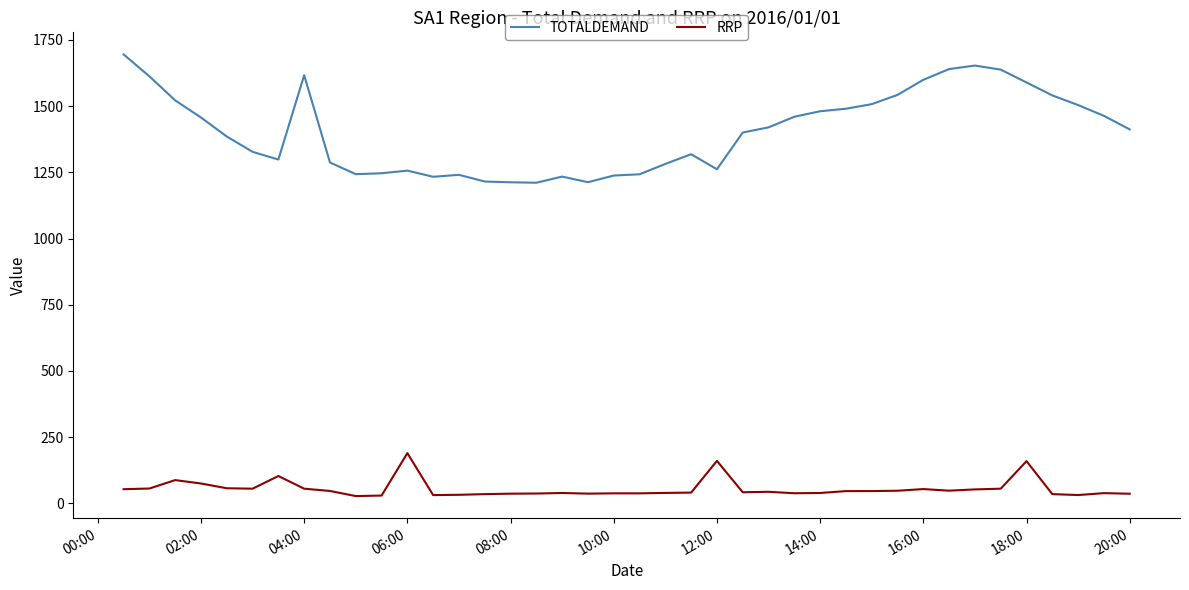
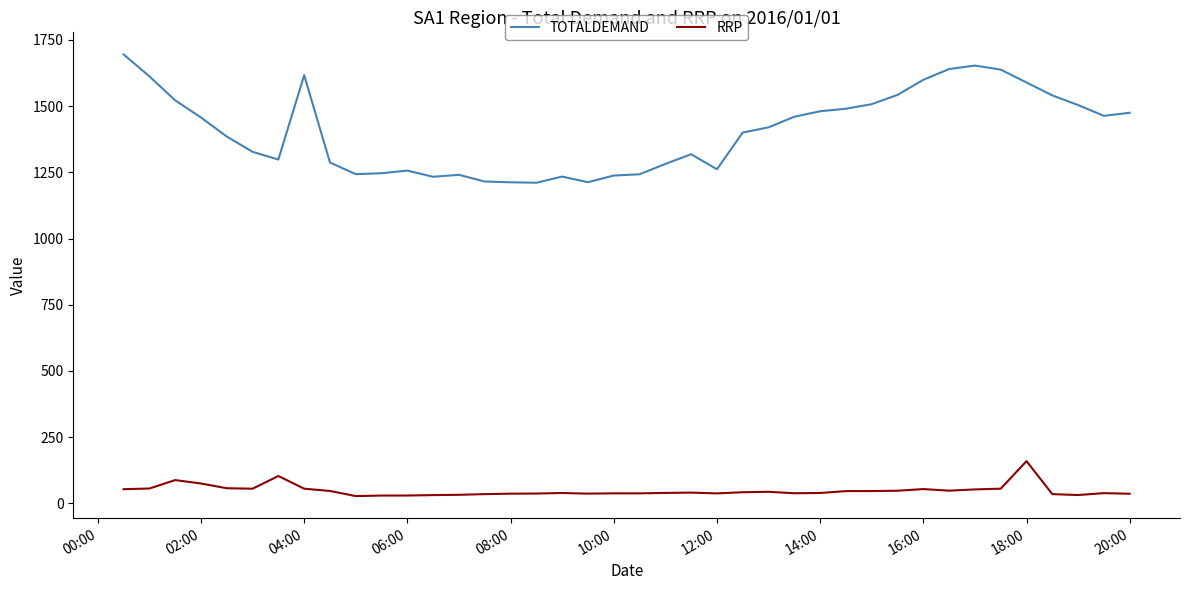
RRP, 06:00: 190 -> 30
RRP, 12:00: 160 -> 40
TOTALDEMAND, 20:00: 1410 -> 1480
